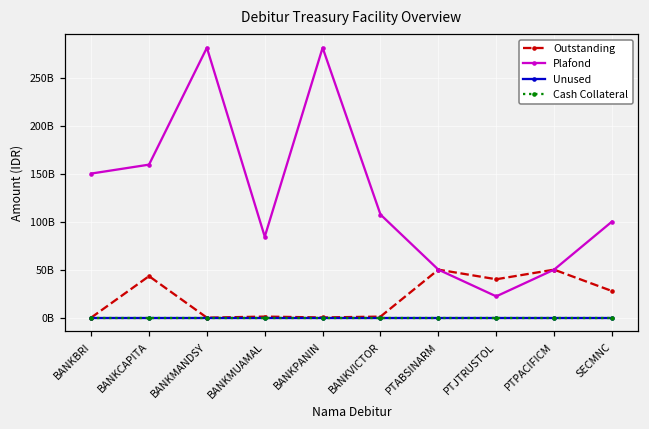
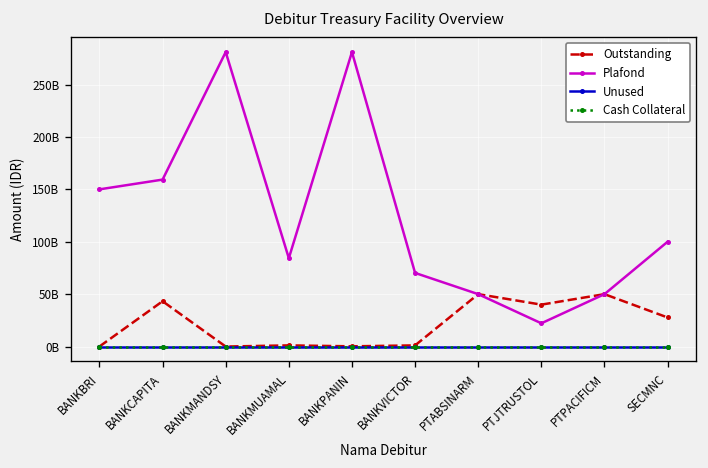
Plafond, BANKVICTOR: 110000000000 -> 70000000000
